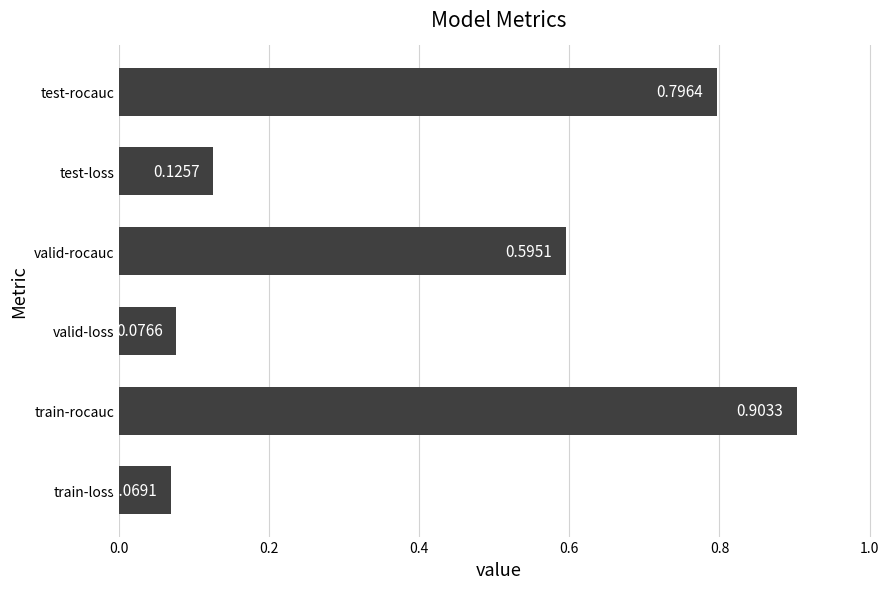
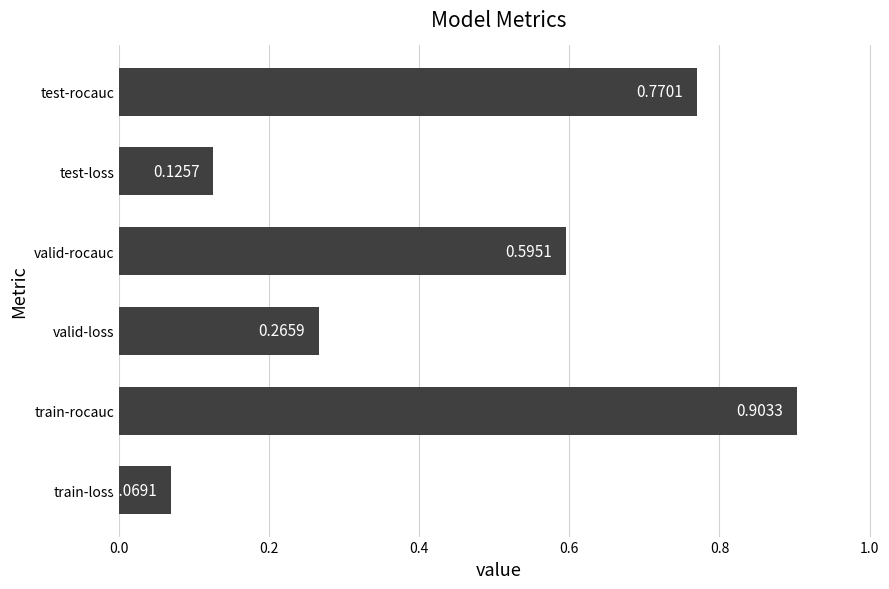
test-rocauc: 0.7964 -> 0.7701
valid-loss: 0.0766 -> 0.2659
